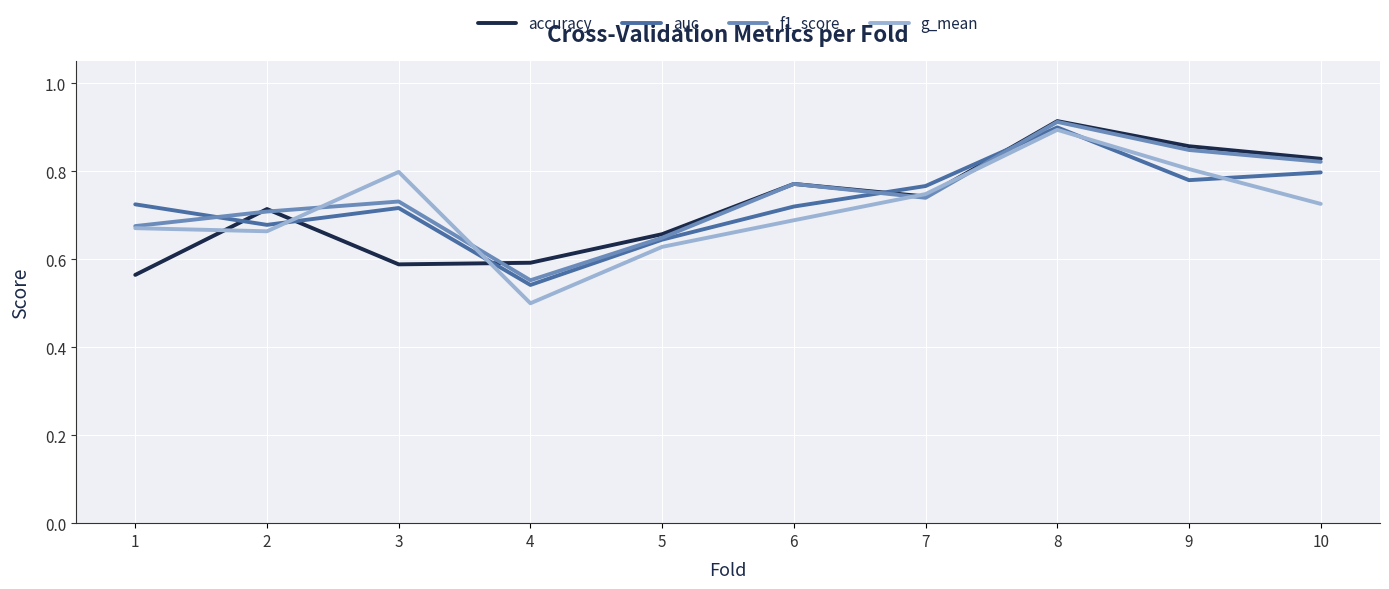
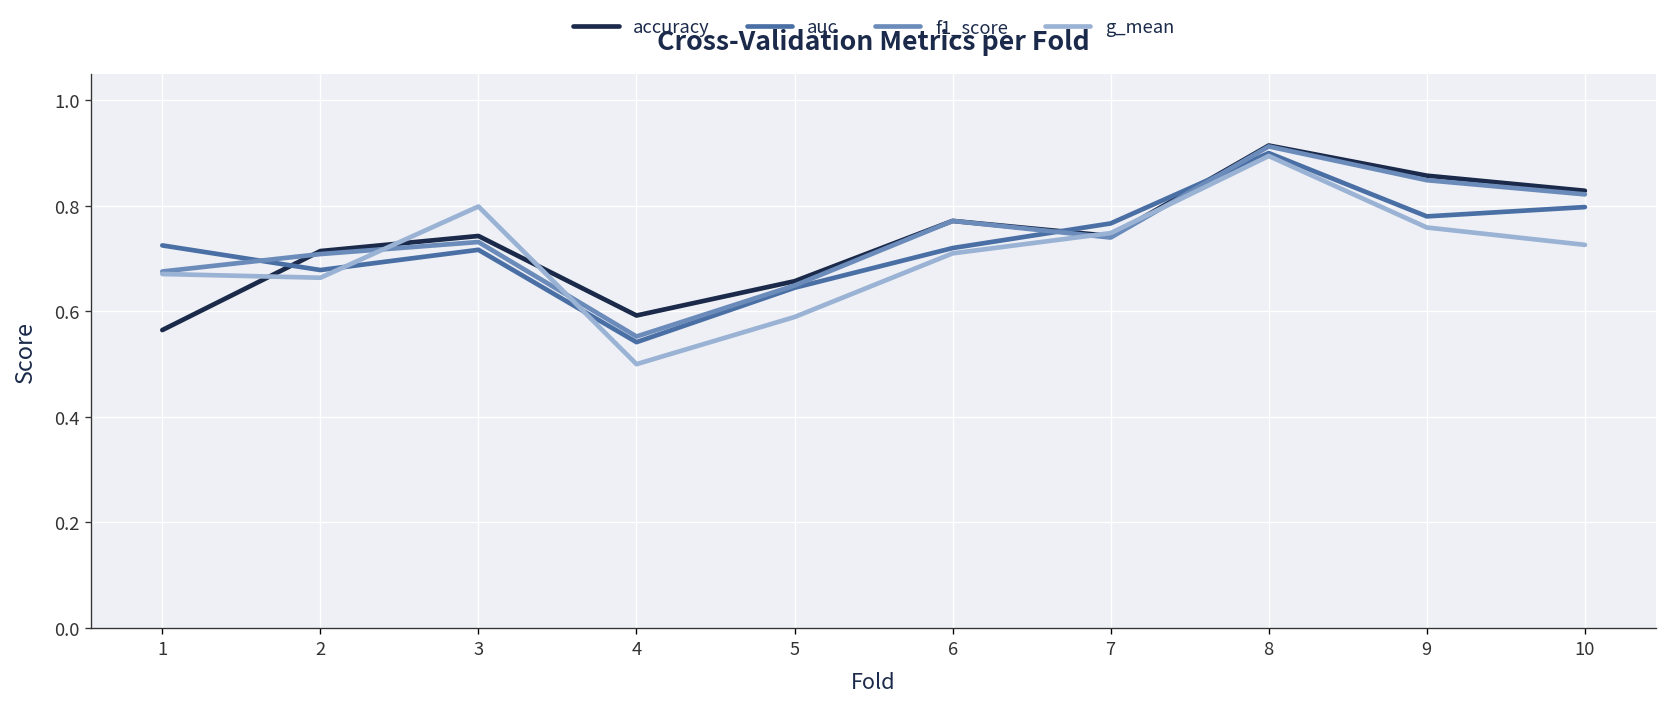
accuracy, 3: 0.59 -> 0.74
g_mean, 5: 0.63 -> 0.59
g_mean, 6: 0.69 -> 0.71
g_mean, 9: 0.81 -> 0.76
